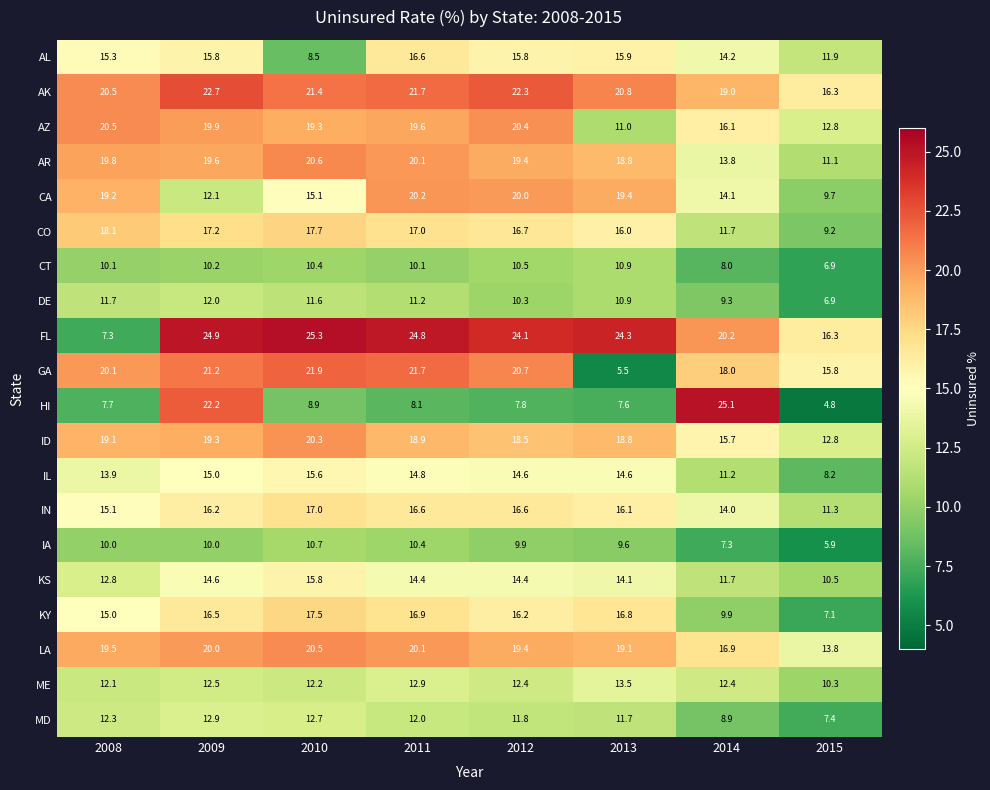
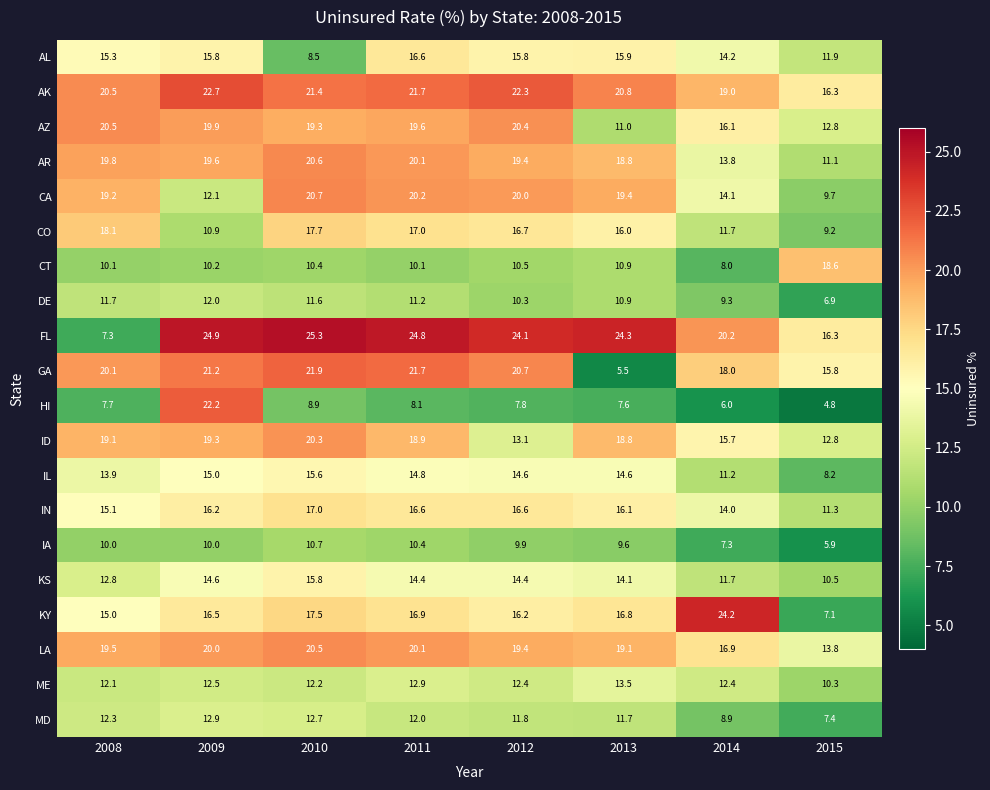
CA, 2010: 15.1 -> 20.7
CO, 2009: 17.2 -> 10.9
CT, 2015: 6.9 -> 18.6
HI, 2014: 25.1 -> 6.0
ID, 2012: 18.5 -> 13.1
KY, 2014: 9.9 -> 24.2
